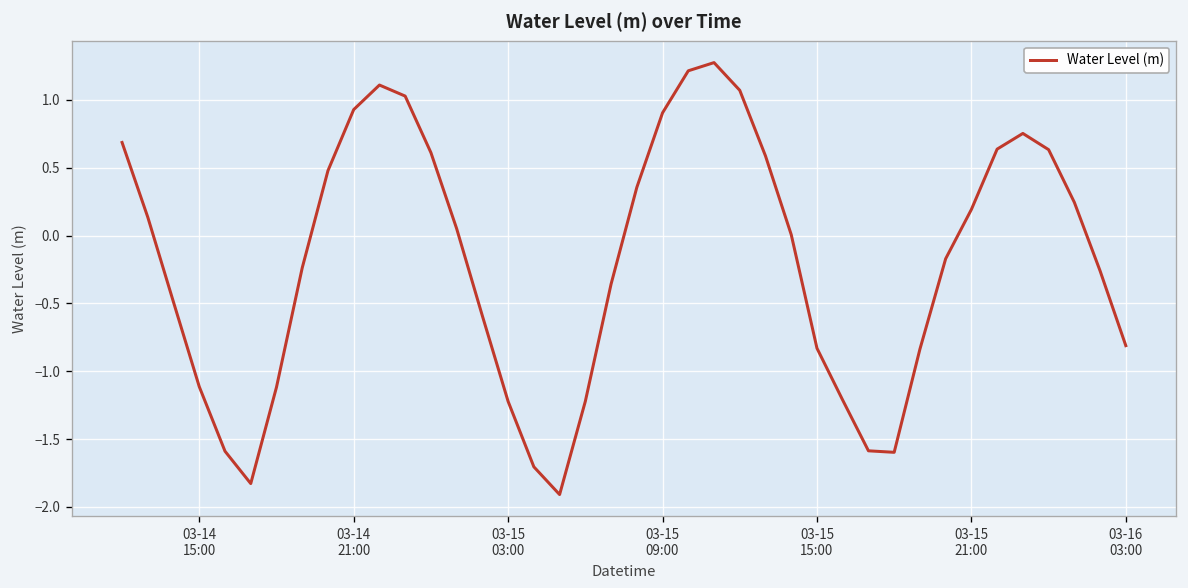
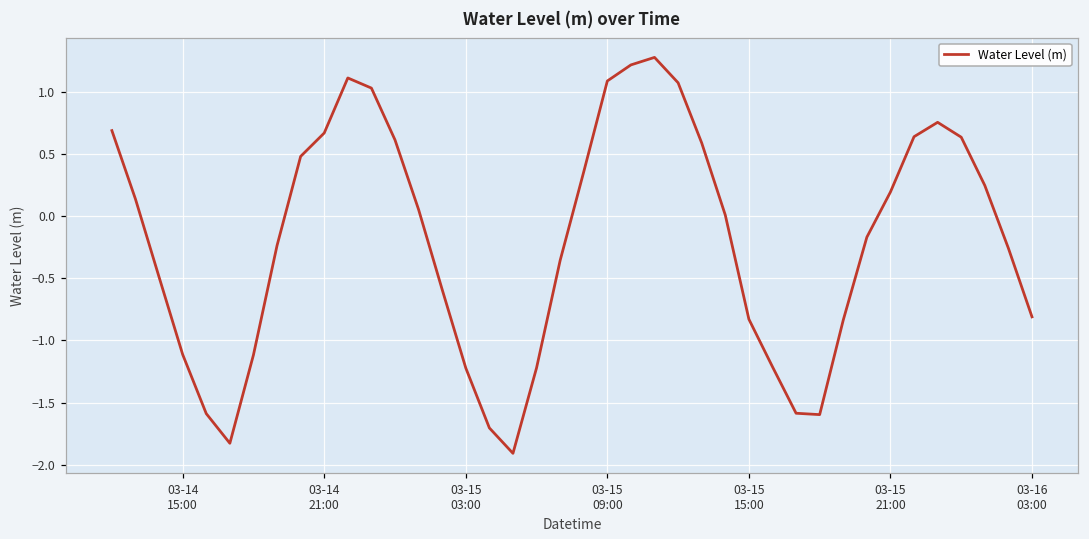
03-14 21:00: 0.93 -> 0.67
03-15 09:00: 0.91 -> 1.09
